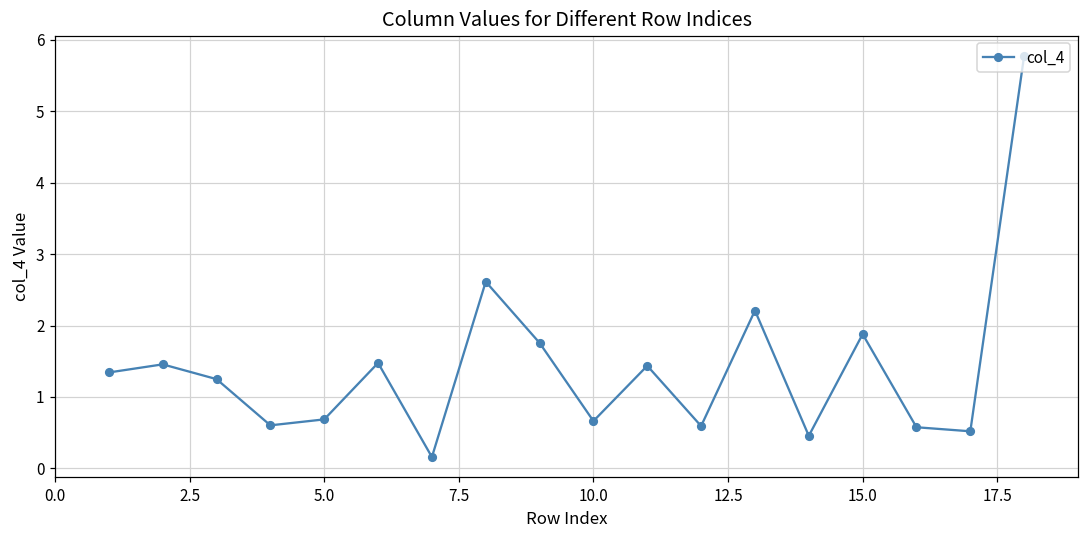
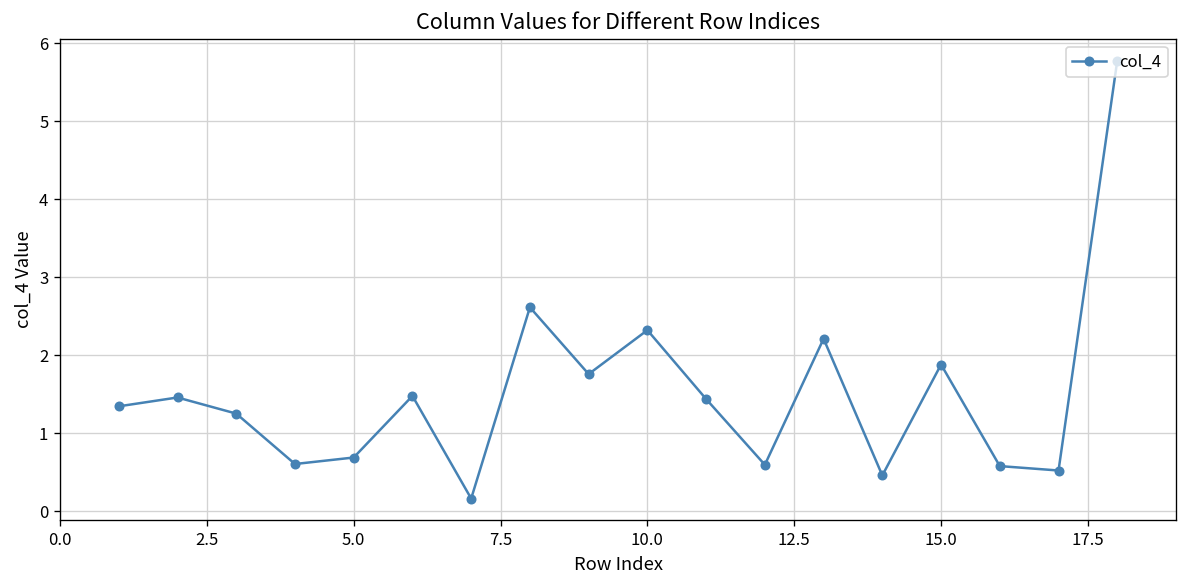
10.0: 0.7 -> 2.3
